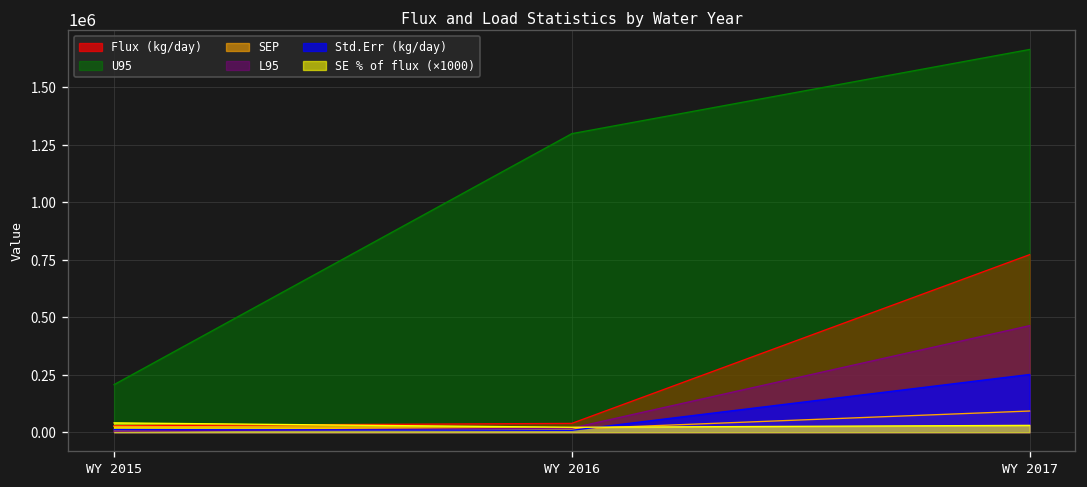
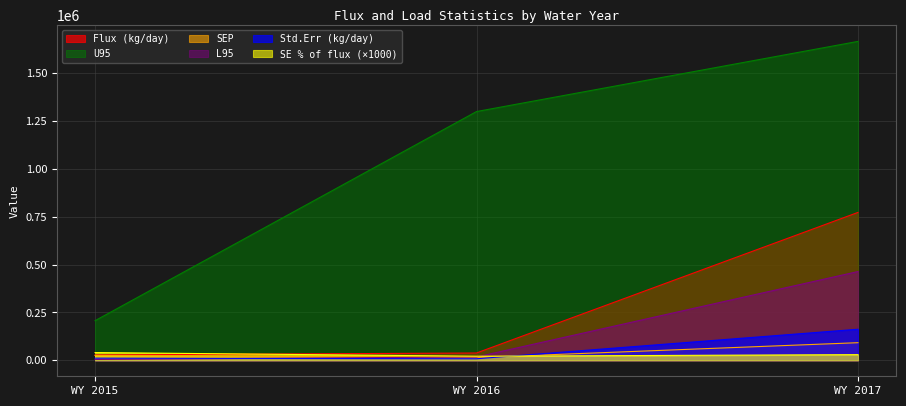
Std.Err (kg/day), WY 2017: 250000 -> 160000
